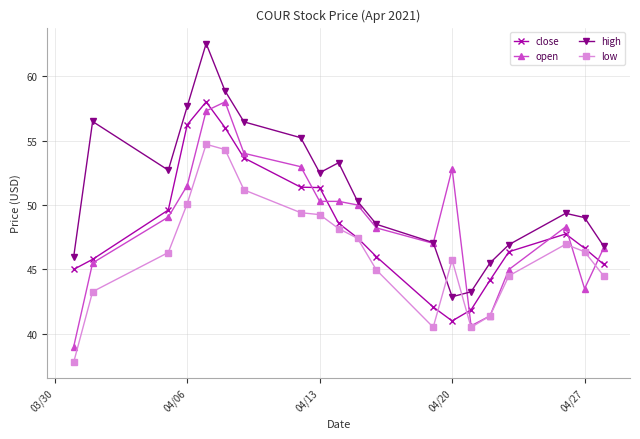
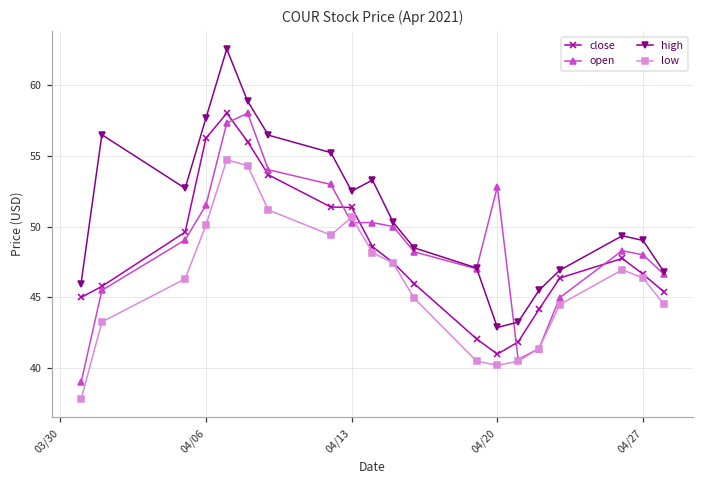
low, 04/13: 49.3 -> 50.7
low, 04/20: 45.7 -> 40.2
open, 04/27: 43.5 -> 48.0
